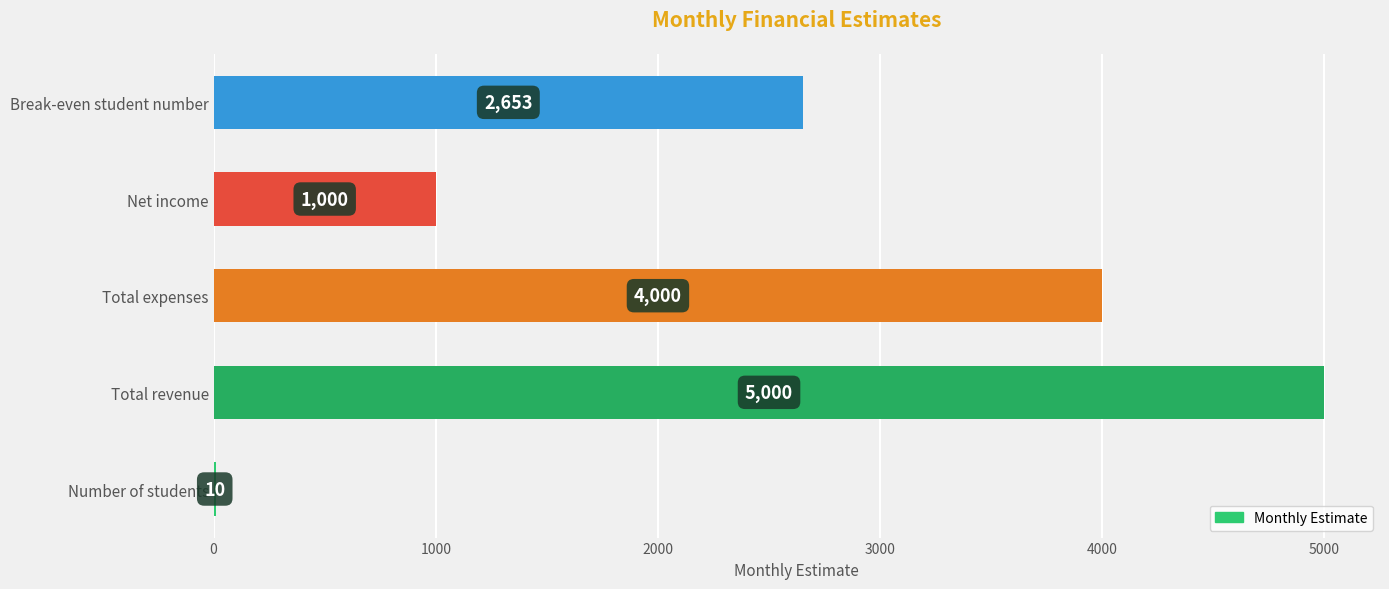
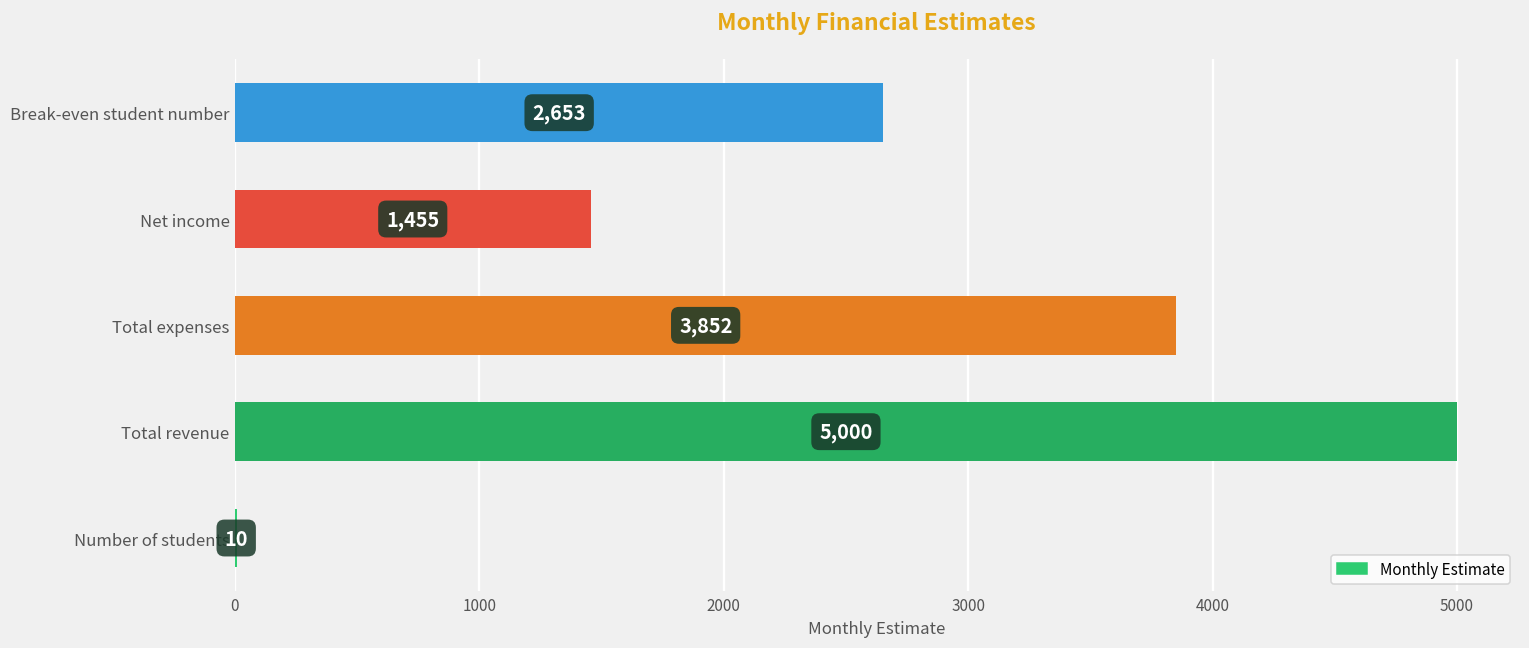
Net income: 1,000 -> 1,455
Total expenses: 4,000 -> 3,852
